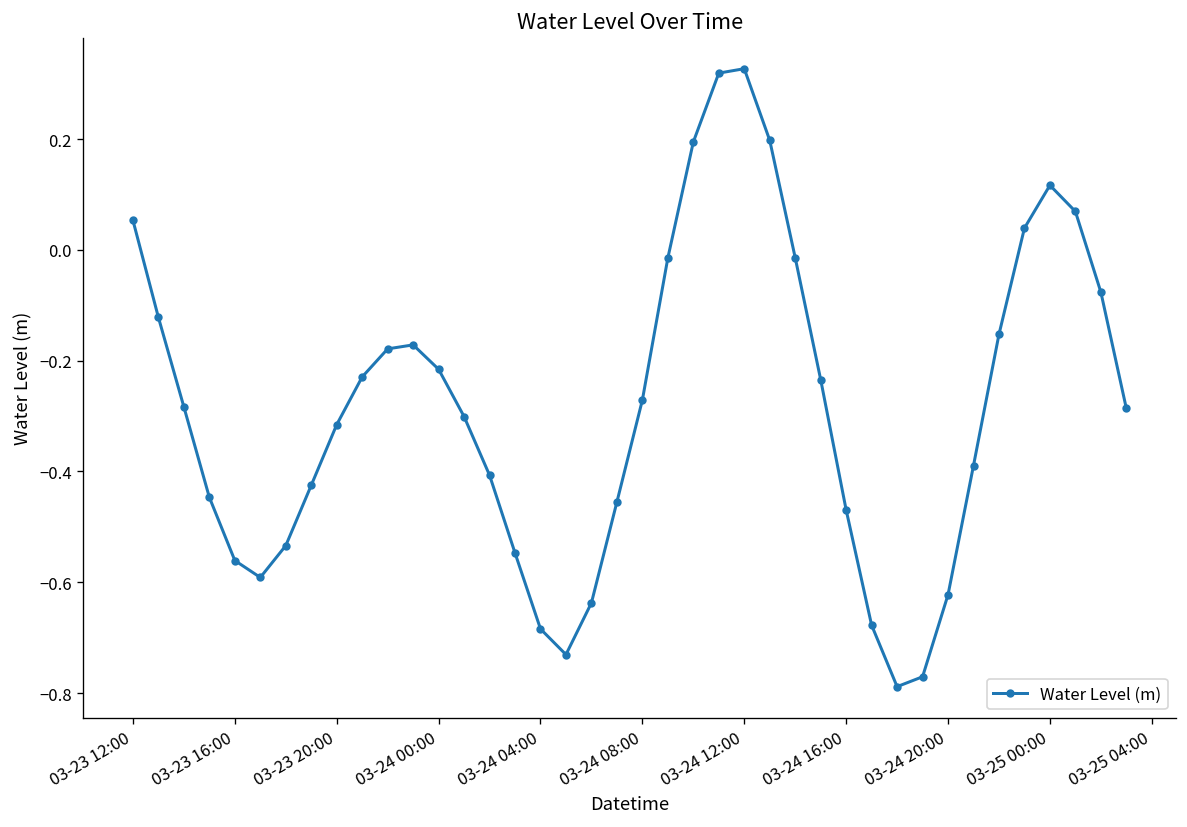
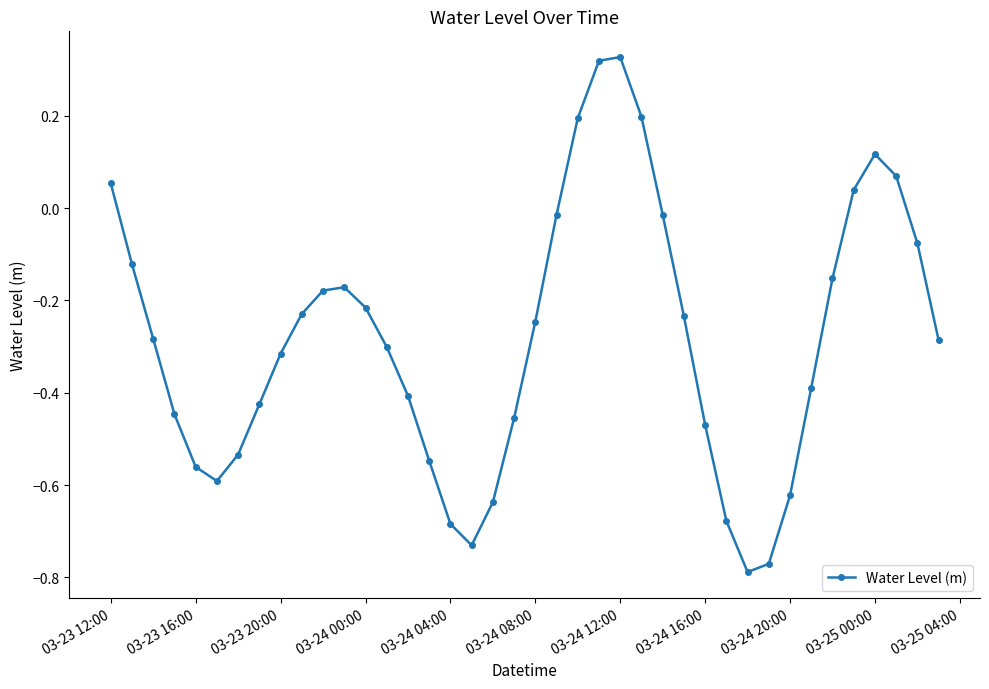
03-24 08:00: -0.27 -> -0.25
